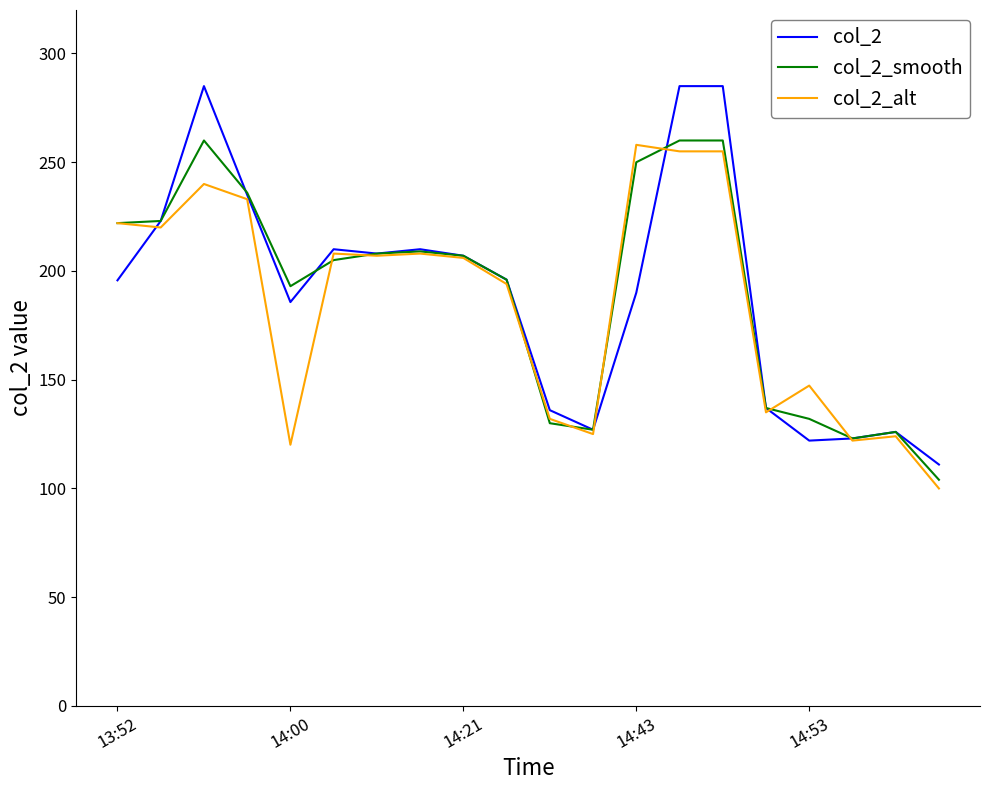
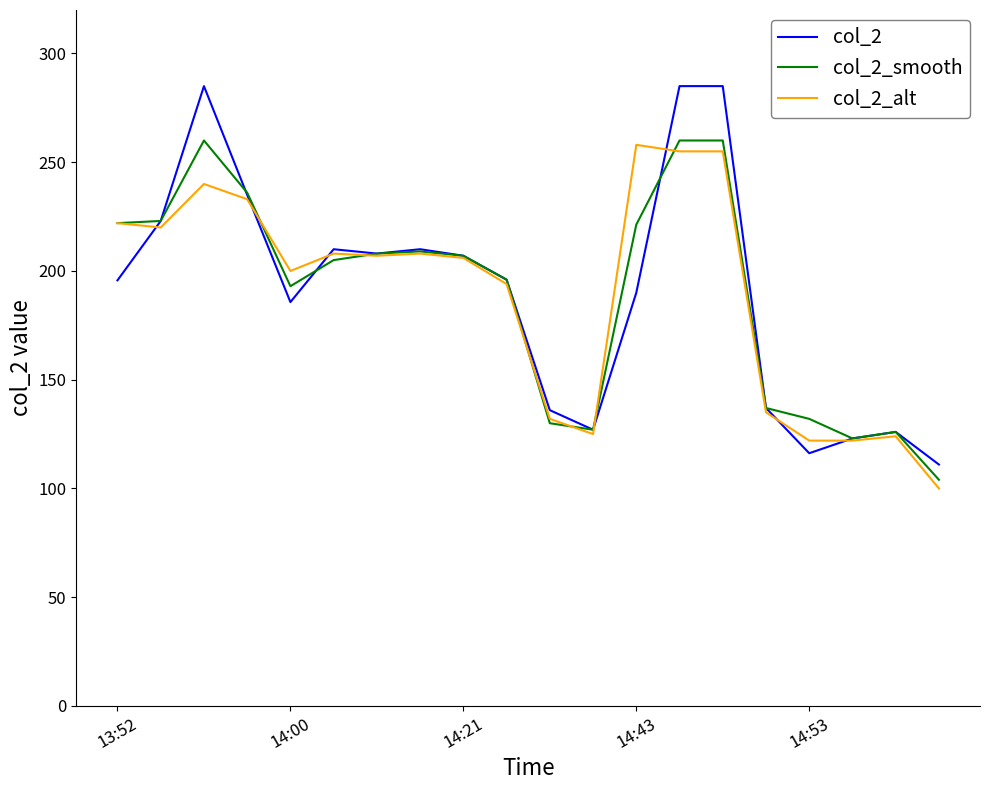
col_2_alt, 14:00: 120 -> 200
col_2_smooth, 14:43: 250 -> 221
col_2, 14:53: 122 -> 116
col_2_alt, 14:53: 147 -> 122
